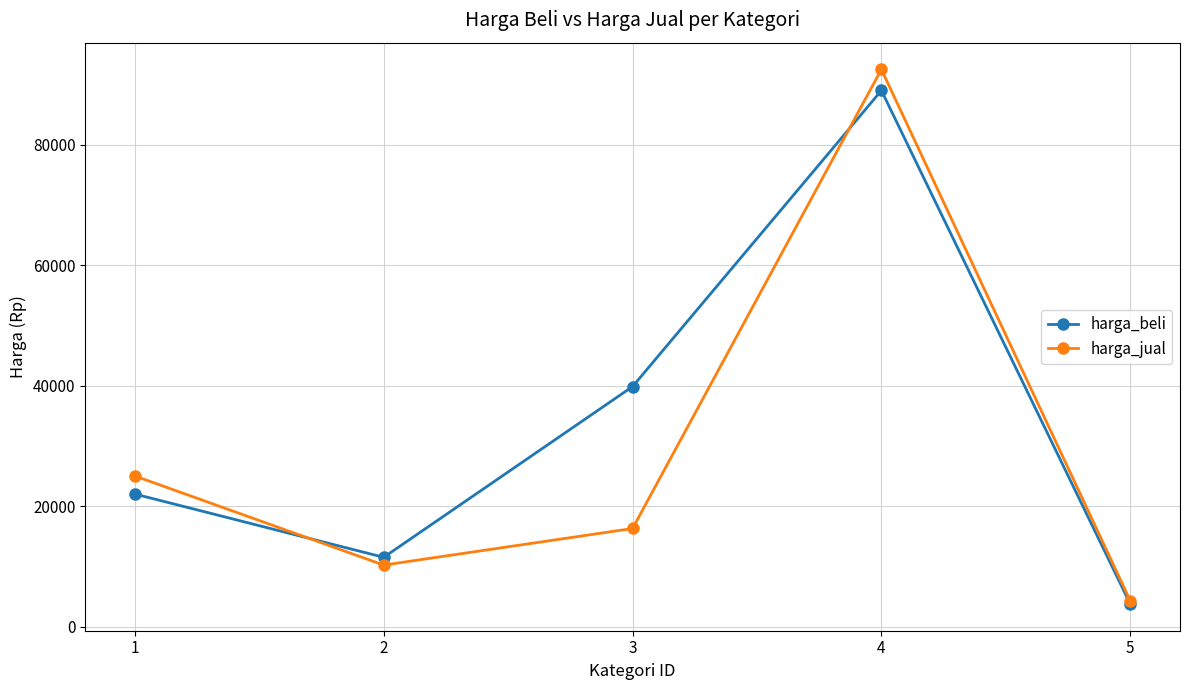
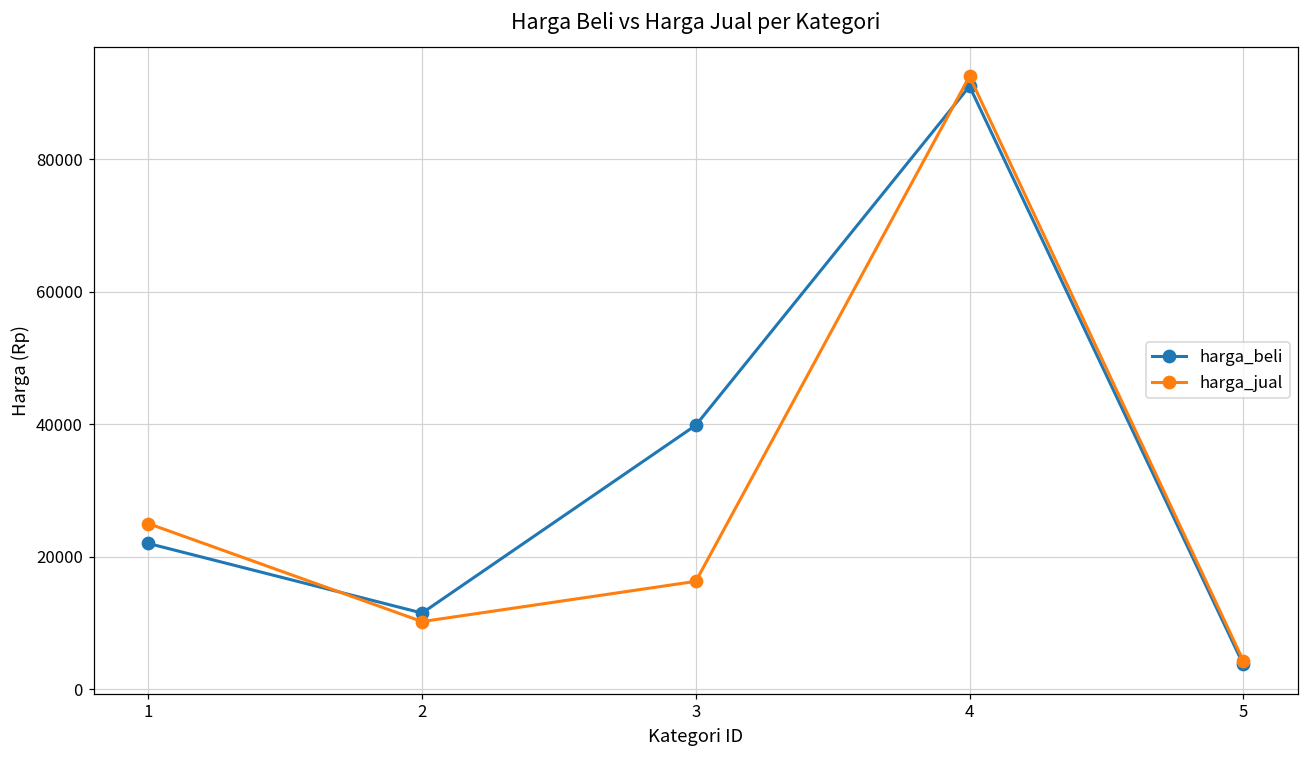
harga_beli, 4: 89000 -> 91000
